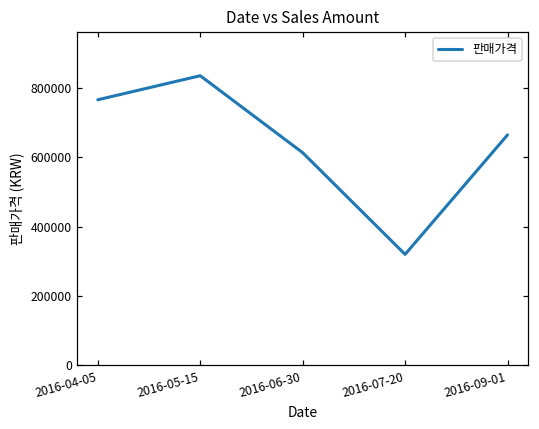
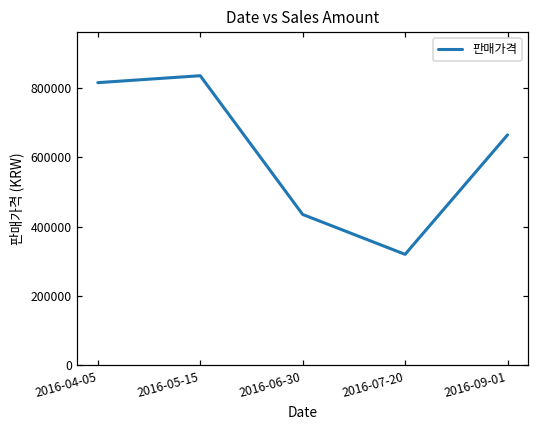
2016-04-05: 770000 -> 820000
2016-06-30: 610000 -> 440000
